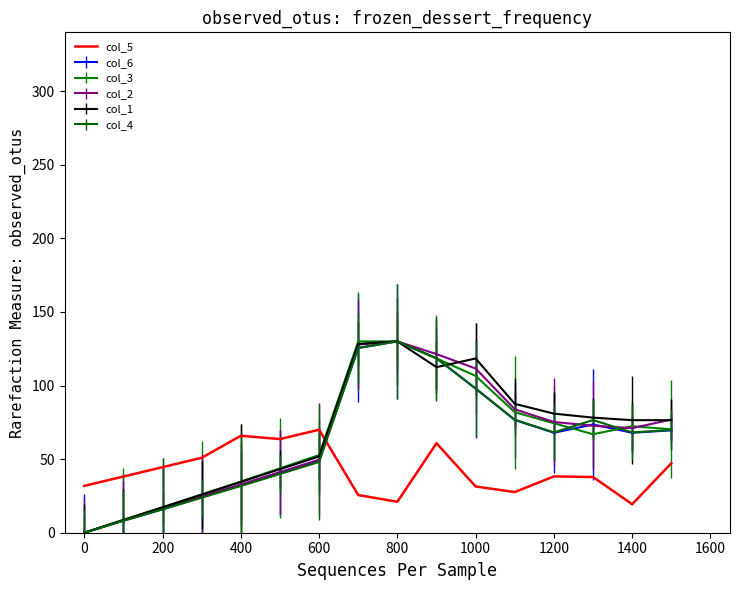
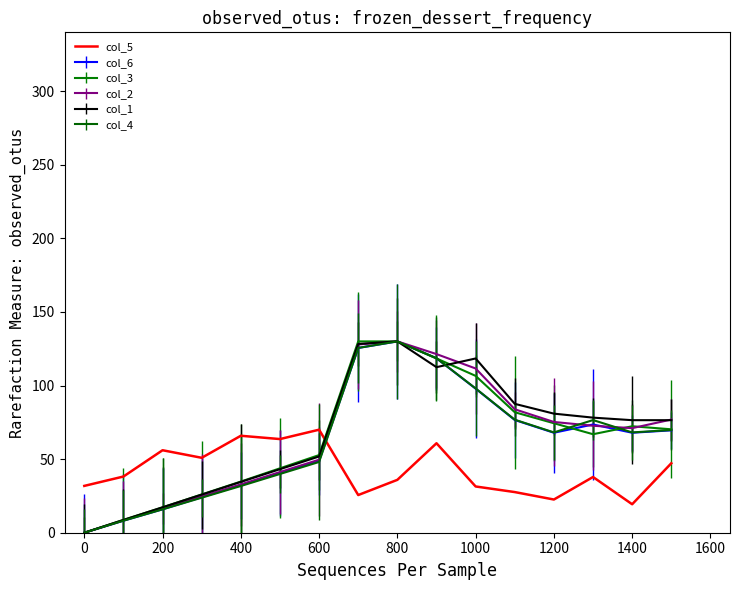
col_5, 200: 45 -> 56
col_5, 800: 21 -> 36
col_5, 1200: 38 -> 23
